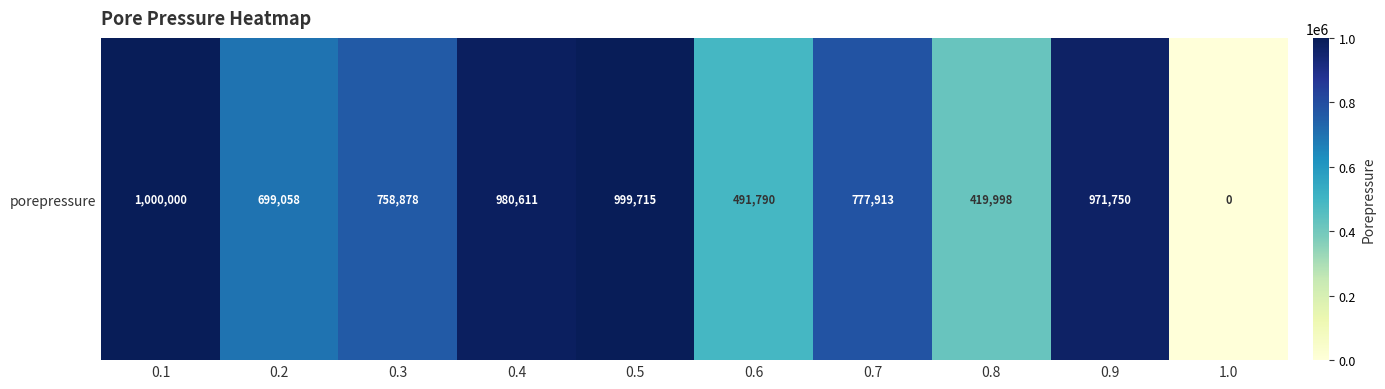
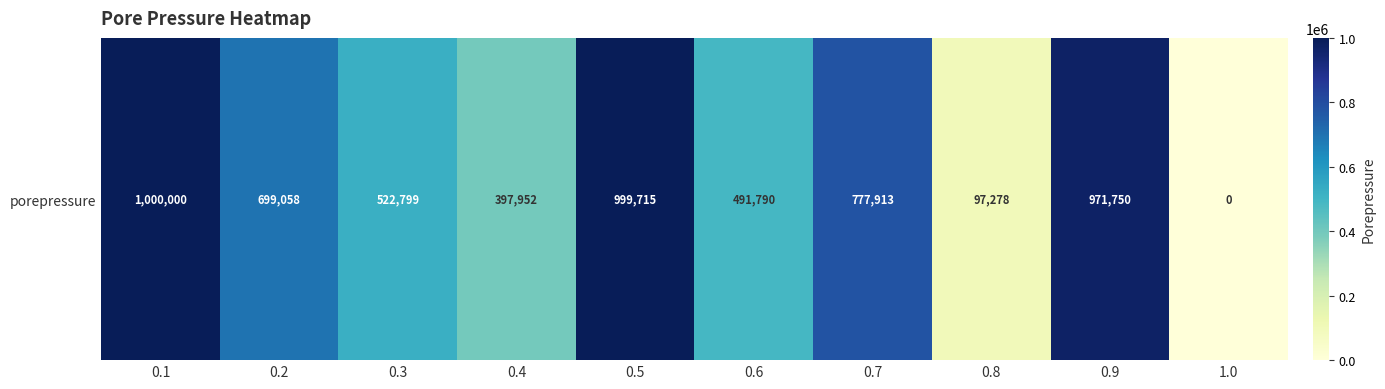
porepressure, 0.3: 758,878 -> 522,799
porepressure, 0.4: 980,611 -> 397,952
porepressure, 0.8: 419,998 -> 97,278
